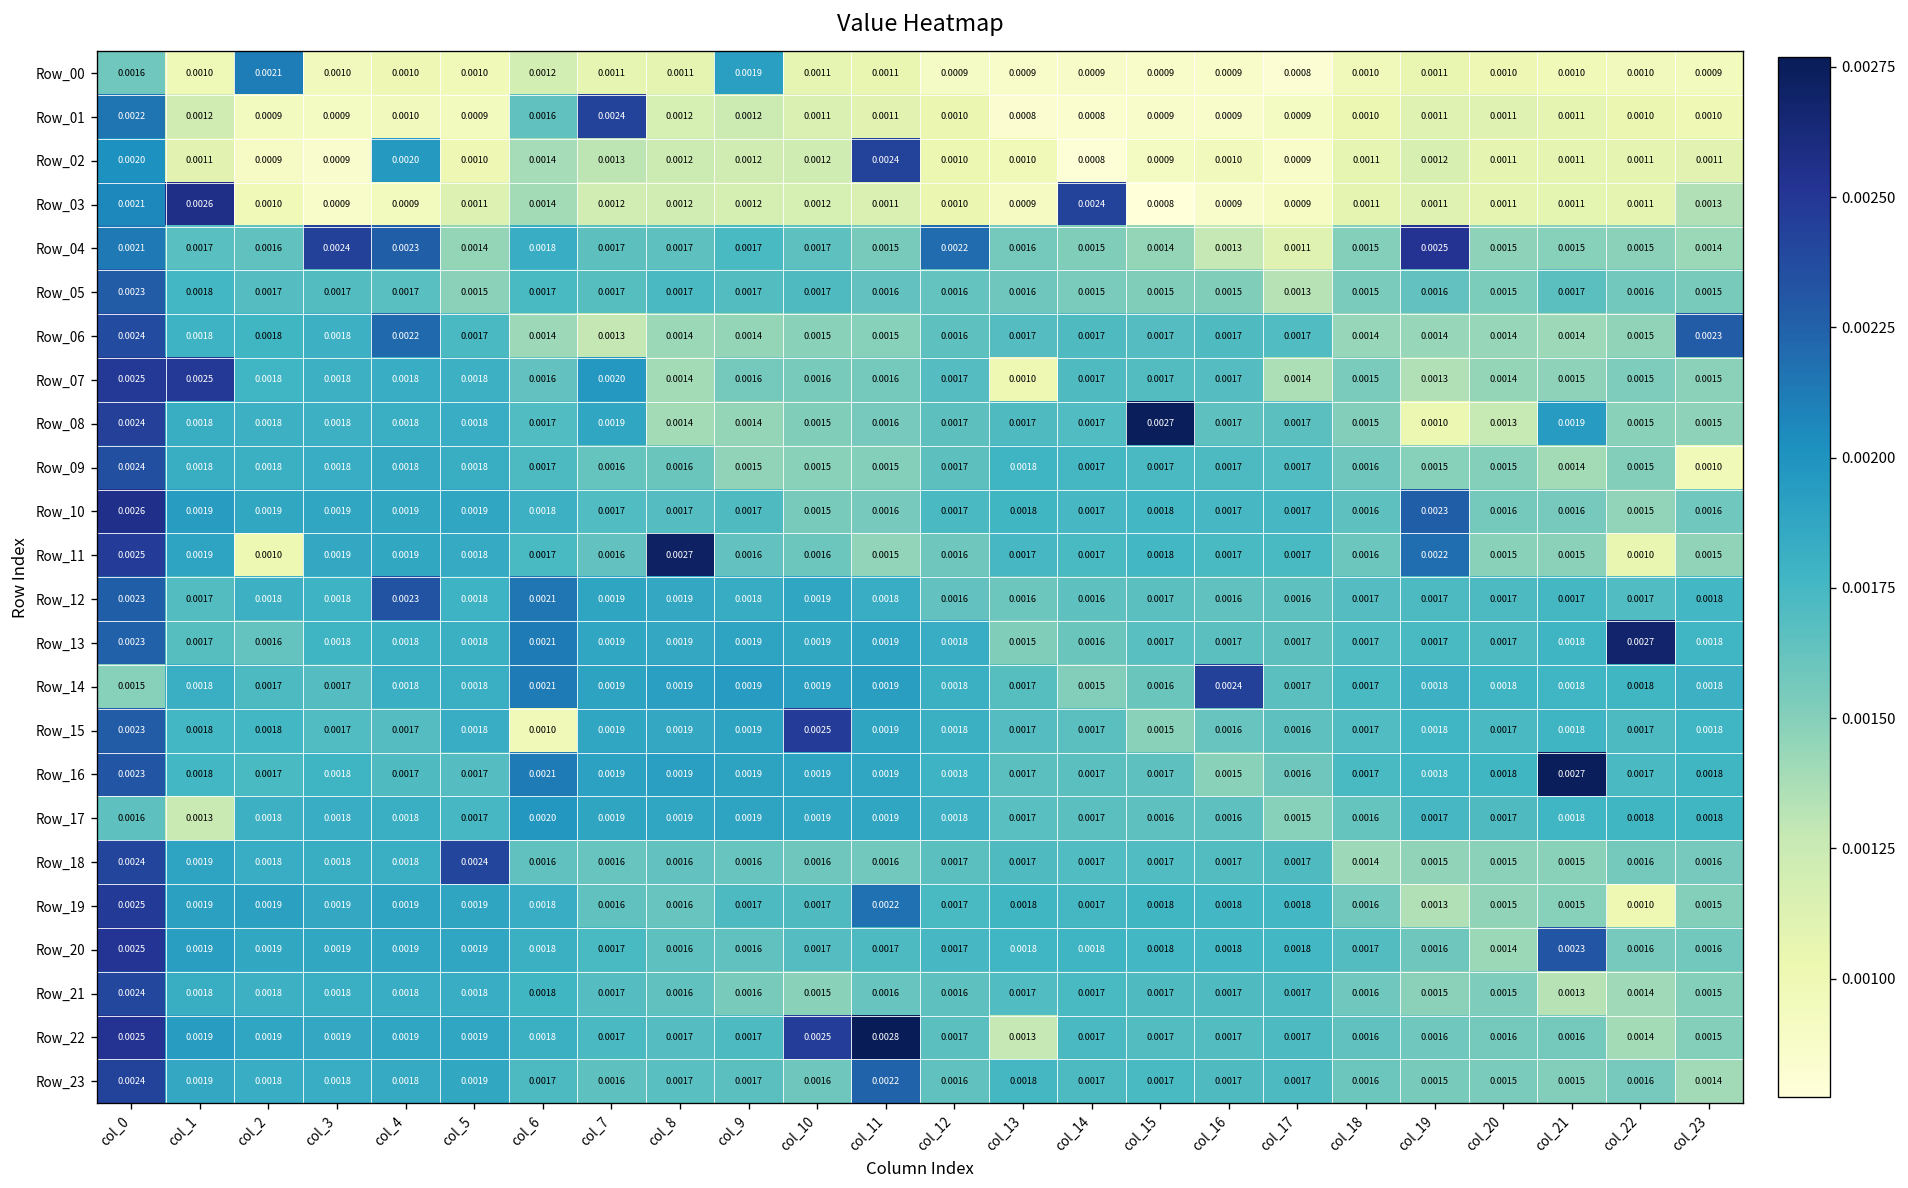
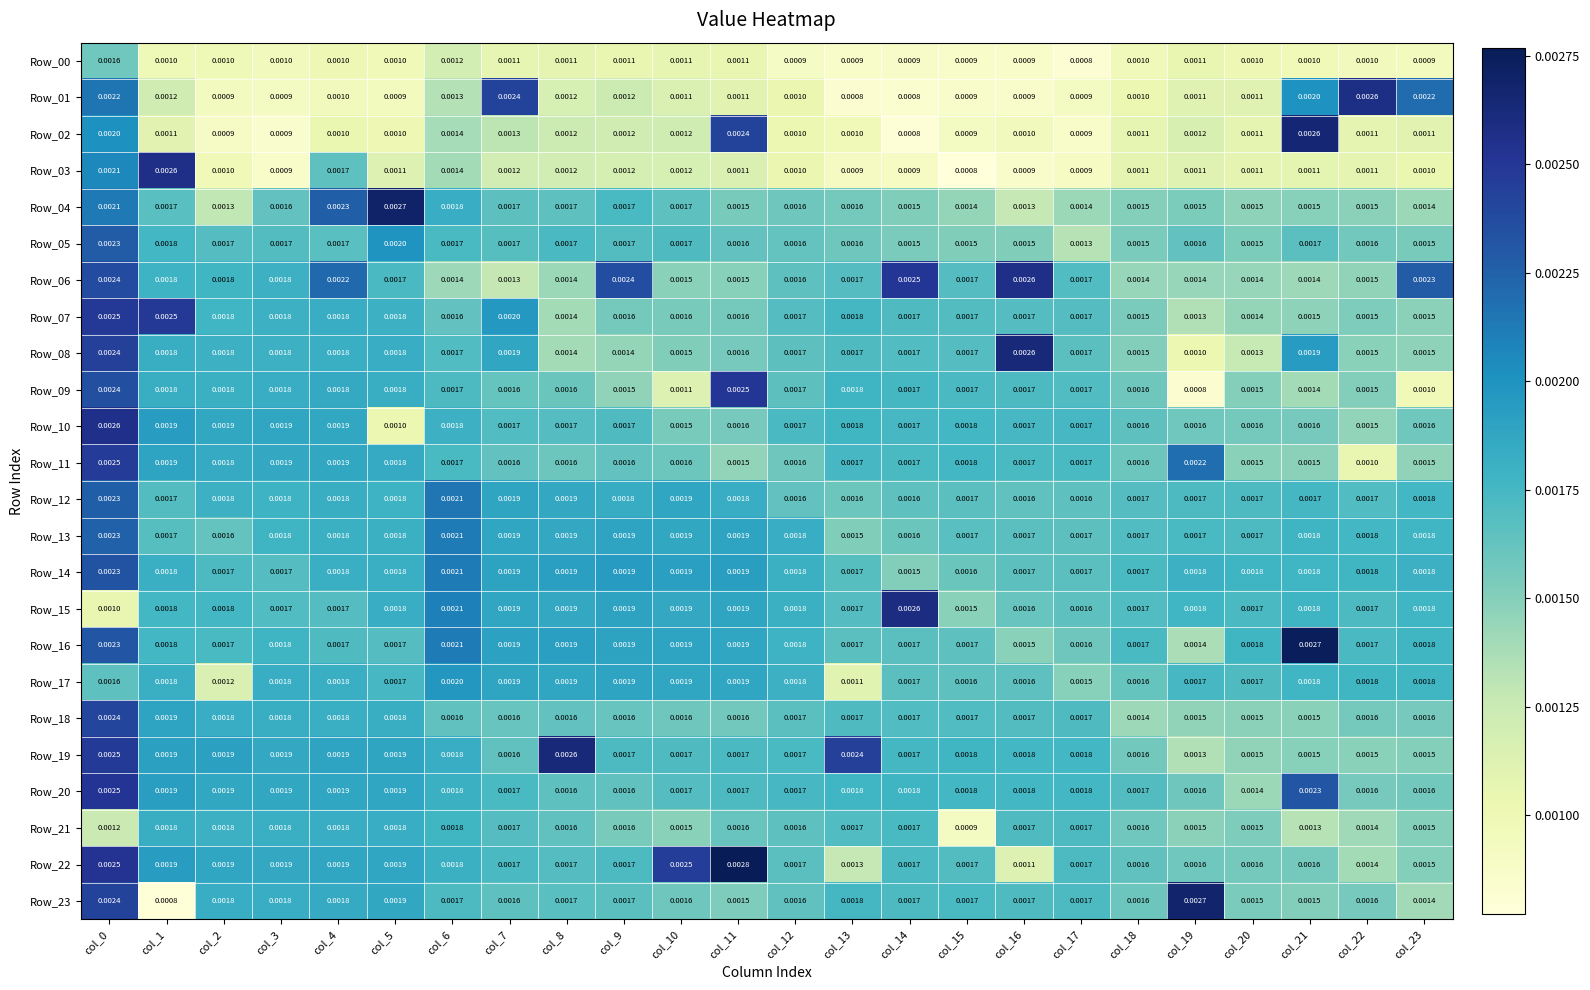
Row_00, col_2: 0.0021 -> 0.0010
Row_00, col_9: 0.0019 -> 0.0011
Row_01, col_6: 0.0016 -> 0.0013
Row_01, col_21: 0.0011 -> 0.0020
Row_01, col_22: 0.0010 -> 0.0026
Row_01, col_23: 0.0010 -> 0.0022
Row_02, col_4: 0.0020 -> 0.0010
Row_02, col_21: 0.0011 -> 0.0026
Row_03, col_4: 0.0009 -> 0.0017
Row_03, col_14: 0.0024 -> 0.0009
Row_03, col_23: 0.0013 -> 0.0010
Row_04, col_2: 0.0016 -> 0.0013
Row_04, col_3: 0.0024 -> 0.0016
Row_04, col_5: 0.0014 -> 0.0027
Row_04, col_12: 0.0022 -> 0.0016
Row_04, col_17: 0.0011 -> 0.0014
Row_04, col_19: 0.0025 -> 0.0015
Row_05, col_5: 0.0015 -> 0.0020
Row_06, col_9: 0.0014 -> 0.0024
Row_06, col_14: 0.0017 -> 0.0025
Row_06, col_16: 0.0017 -> 0.0026
Row_07, col_13: 0.0010 -> 0.0018
Row_07, col_17: 0.0014 -> 0.0017
Row_08, col_15: 0.0027 -> 0.0017
Row_08, col_16: 0.0017 -> 0.0026
Row_09, col_10: 0.0015 -> 0.0011
Row_09, col_11: 0.0015 -> 0.0025
Row_09, col_19: 0.0015 -> 0.0008
Row_10, col_5: 0.0019 -> 0.0010
Row_10, col_19: 0.0023 -> 0.0016
Row_11, col_2: 0.0010 -> 0.0018
Row_11, col_8: 0.0027 -> 0.0016
Row_12, col_4: 0.0023 -> 0.0018
Row_13, col_22: 0.0027 -> 0.0018
Row_14, col_0: 0.0015 -> 0.0023
Row_14, col_16: 0.0024 -> 0.0017
Row_15, col_0: 0.0023 -> 0.0010
Row_15, col_6: 0.0010 -> 0.0021
Row_15, col_10: 0.0025 -> 0.0019
Row_15, col_14: 0.0017 -> 0.0026
Row_16, col_19: 0.0018 -> 0.0014
Row_17, col_1: 0.0013 -> 0.0018
Row_17, col_2: 0.0018 -> 0.0012
Row_17, col_13: 0.0017 -> 0.0011
Row_18, col_5: 0.0024 -> 0.0018
Row_19, col_8: 0.0016 -> 0.0026
Row_19, col_11: 0.0022 -> 0.0017
Row_19, col_13: 0.0018 -> 0.0024
Row_19, col_22: 0.0010 -> 0.0015
Row_21, col_0: 0.0024 -> 0.0012
Row_21, col_15: 0.0017 -> 0.0009
Row_22, col_16: 0.0017 -> 0.0011
Row_23, col_1: 0.0019 -> 0.0008
Row_23, col_11: 0.0022 -> 0.0015
Row_23, col_19: 0.0015 -> 0.0027
